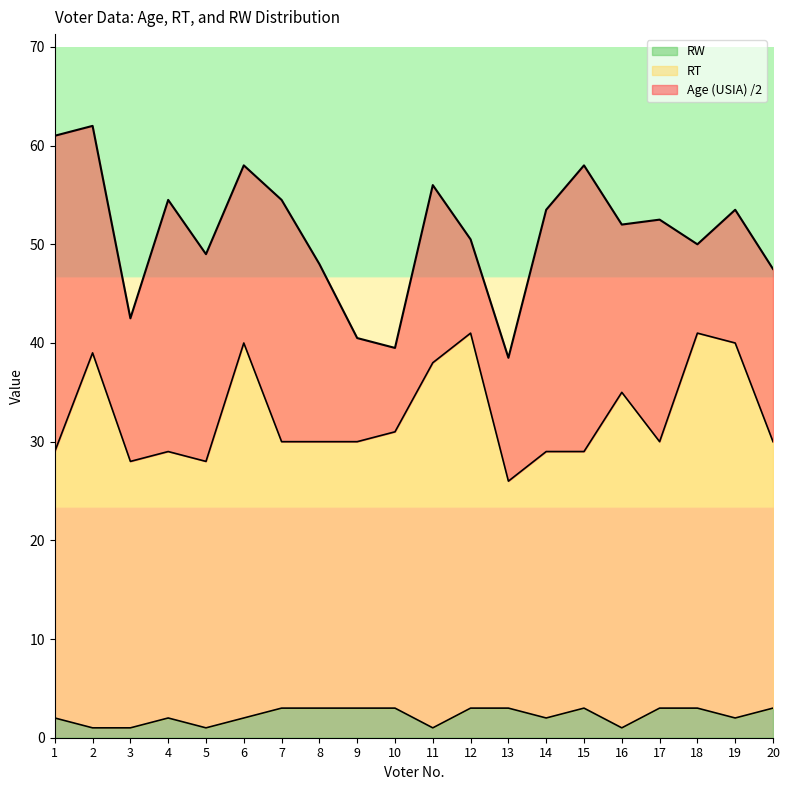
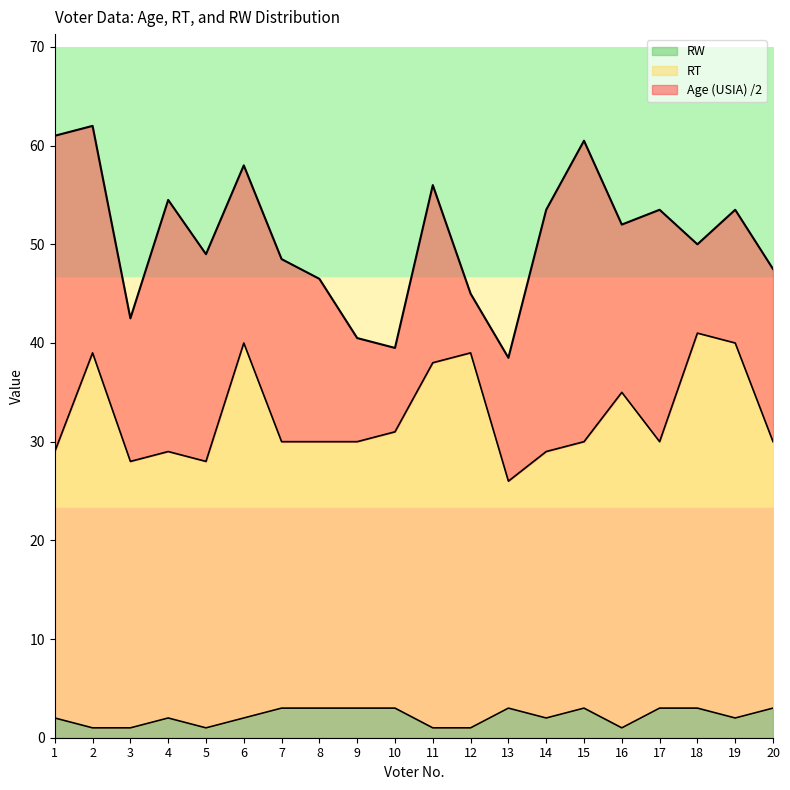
Age (USIA) /2, 7: 25 -> 19
Age (USIA) /2, 8: 18 -> 17
RW, 12: 3 -> 1
Age (USIA) /2, 12: 10 -> 6
RT, 15: 26 -> 27
Age (USIA) /2, 15: 29 -> 31
Age (USIA) /2, 17: 23 -> 24
